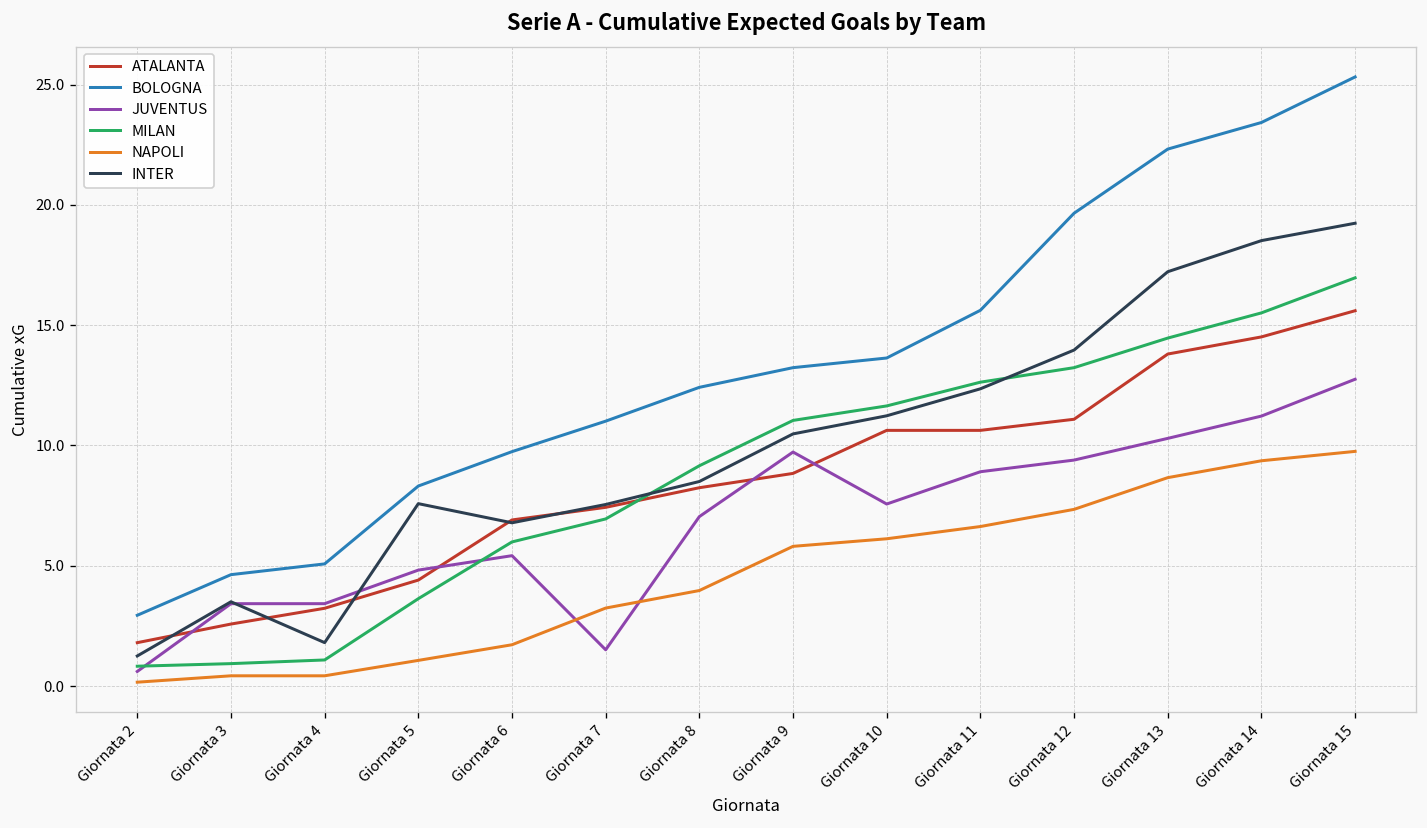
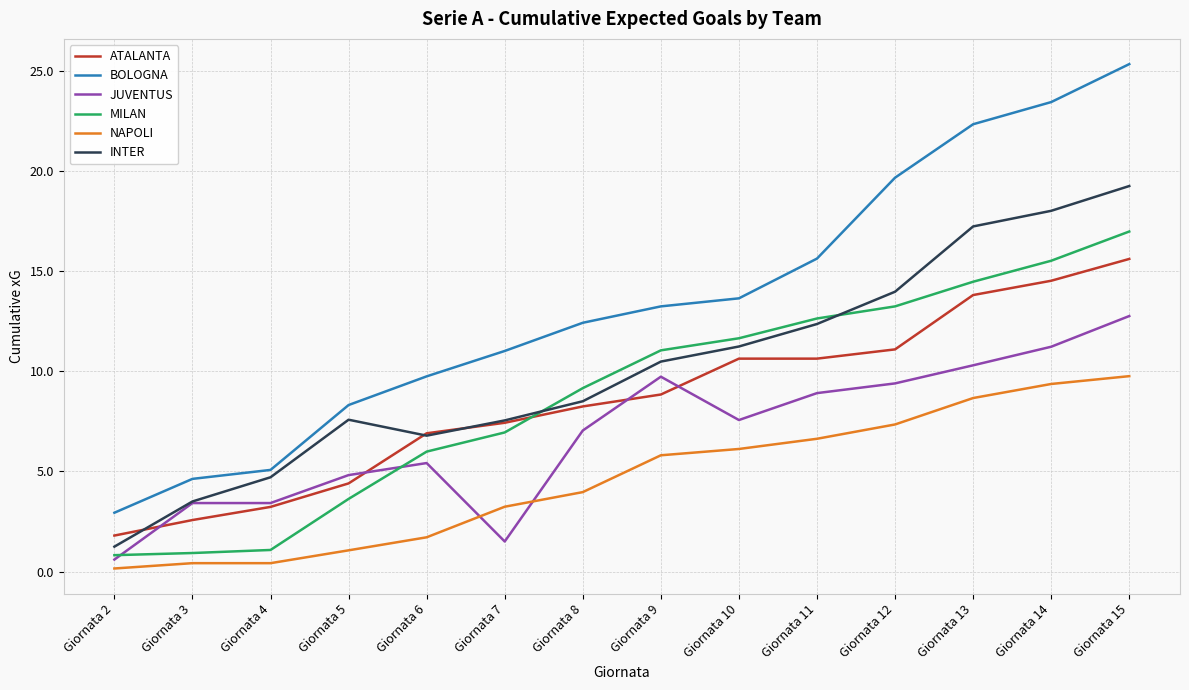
INTER, Giornata 4: 1.8 -> 4.7
INTER, Giornata 14: 18.5 -> 18.0
